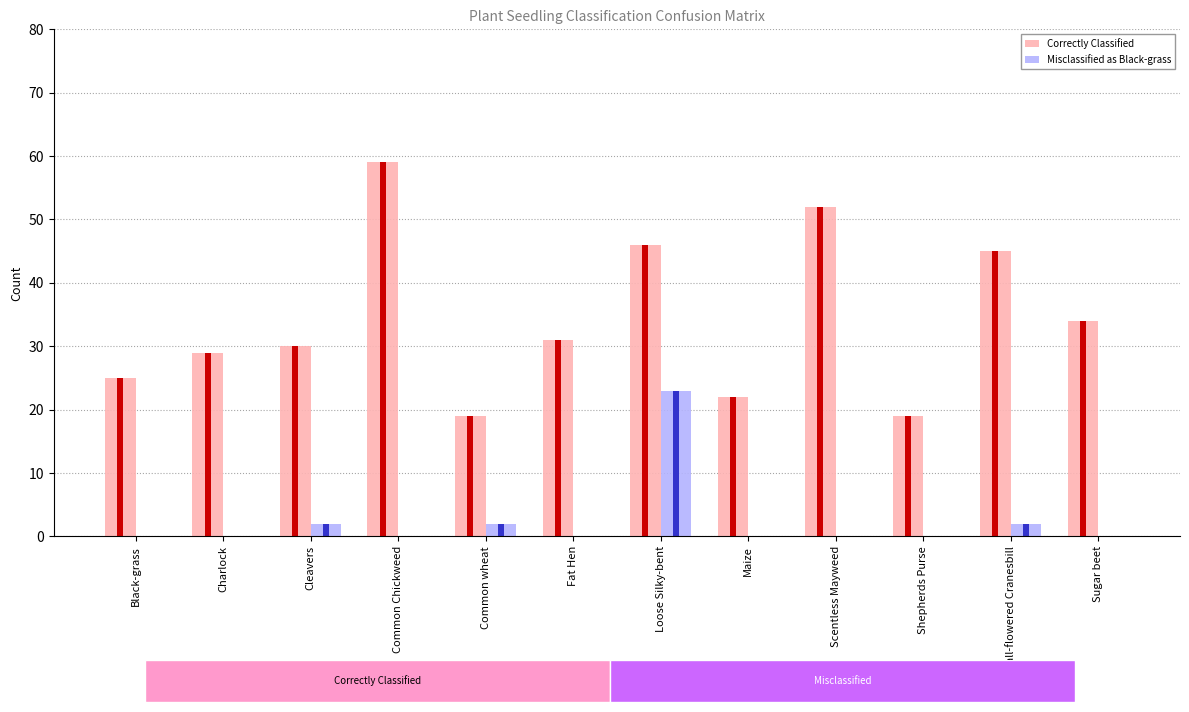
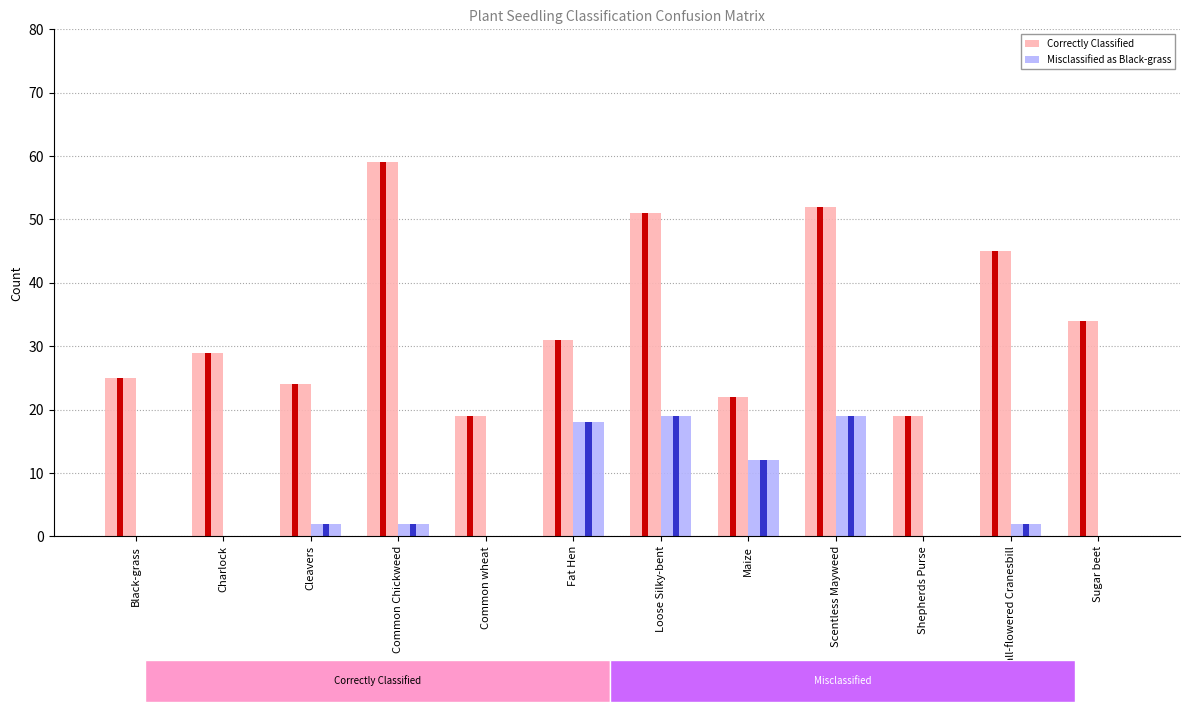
Plant Seedling Classification Confusion Matrix, Correctly Classified, Cleavers: 30 -> 24
Plant Seedling Classification Confusion Matrix, Misclassified as Black-grass, Common Chickweed: 0 -> 2
Plant Seedling Classification Confusion Matrix, Misclassified as Black-grass, Common wheat: 2 -> 0
Plant Seedling Classification Confusion Matrix, Misclassified as Black-grass, Fat Hen: 0 -> 18
Plant Seedling Classification Confusion Matrix, Correctly Classified, Loose Silky-bent: 46 -> 51
Plant Seedling Classification Confusion Matrix, Misclassified as Black-grass, Loose Silky-bent: 23 -> 19
Plant Seedling Classification Confusion Matrix, Misclassified as Black-grass, Maize: 0 -> 12
Plant Seedling Classification Confusion Matrix, Misclassified as Black-grass, Scentless Mayweed: 0 -> 19
